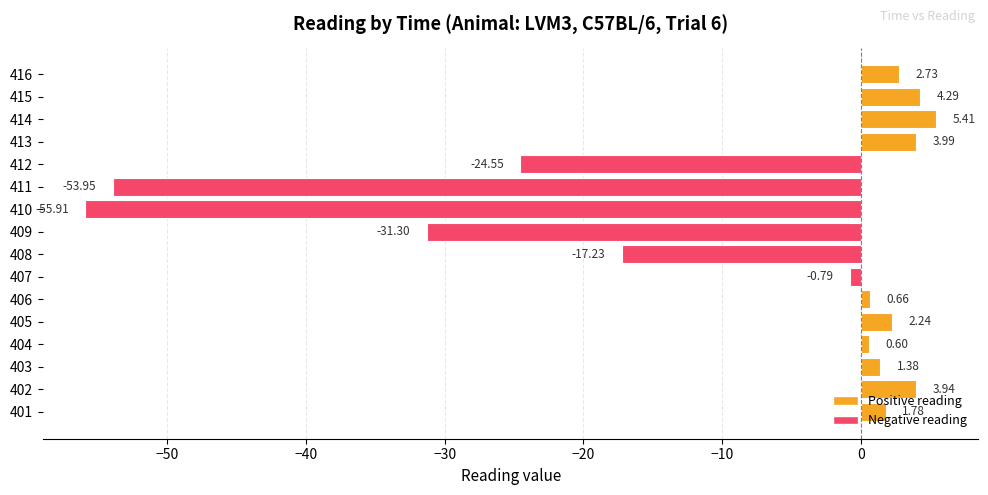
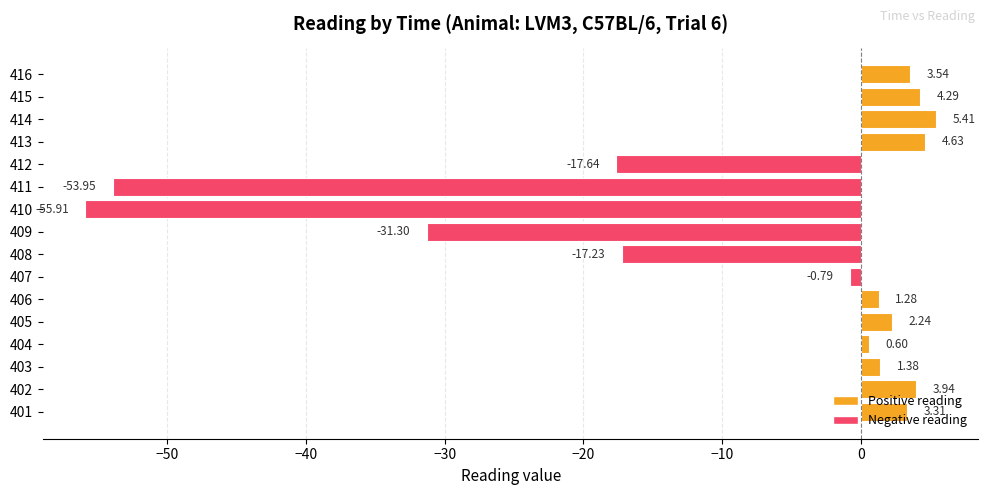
416: 2.73 -> 3.54
413: 3.99 -> 4.63
412: -24.55 -> -17.64
406: 0.66 -> 1.28
401: 1.78 -> 3.31
